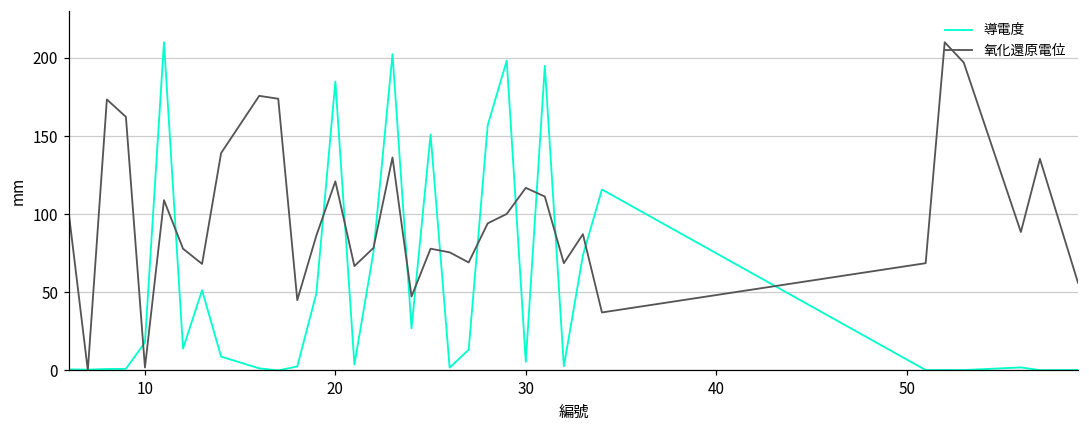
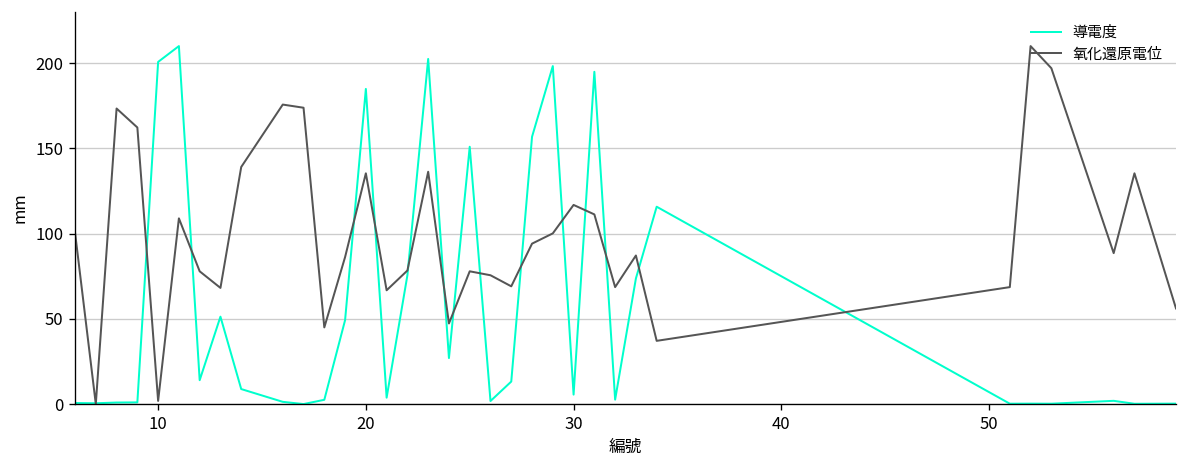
導電度, 10: 18 -> 201
氧化還原電位, 20: 121 -> 135
